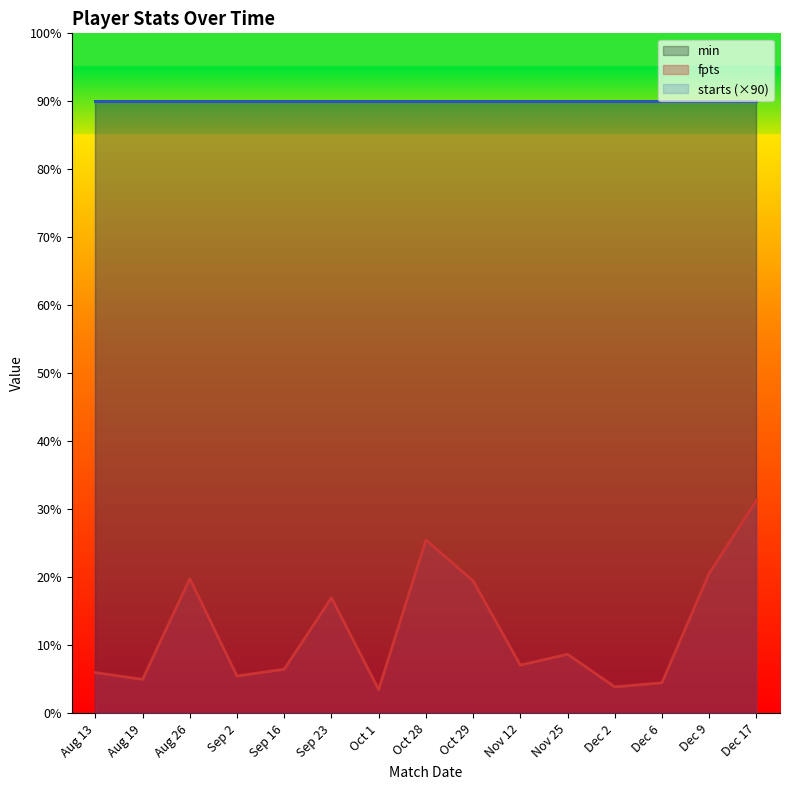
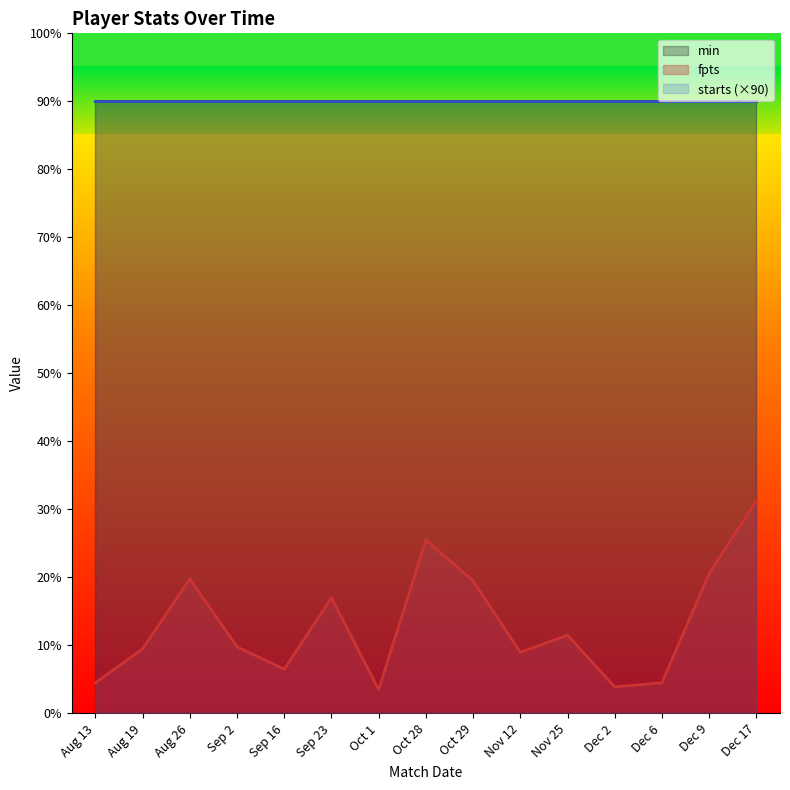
fpts, Aug 13: 6% -> 5%
fpts, Aug 19: 5% -> 10%
fpts, Sep 2: 6% -> 10%
fpts, Nov 12: 7% -> 9%
fpts, Nov 25: 9% -> 12%
